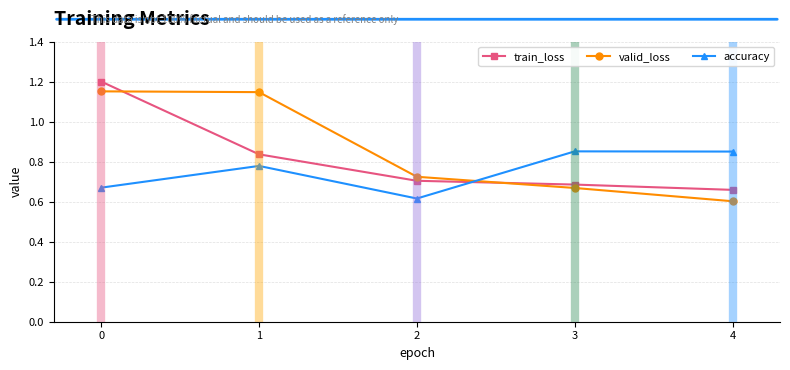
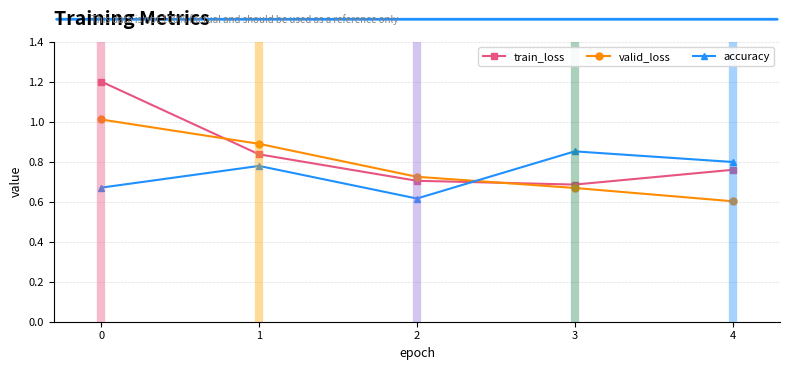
valid_loss, 0: 1.15 -> 1.01
valid_loss, 1: 1.15 -> 0.89
train_loss, 4: 0.66 -> 0.76
accuracy, 4: 0.85 -> 0.80
